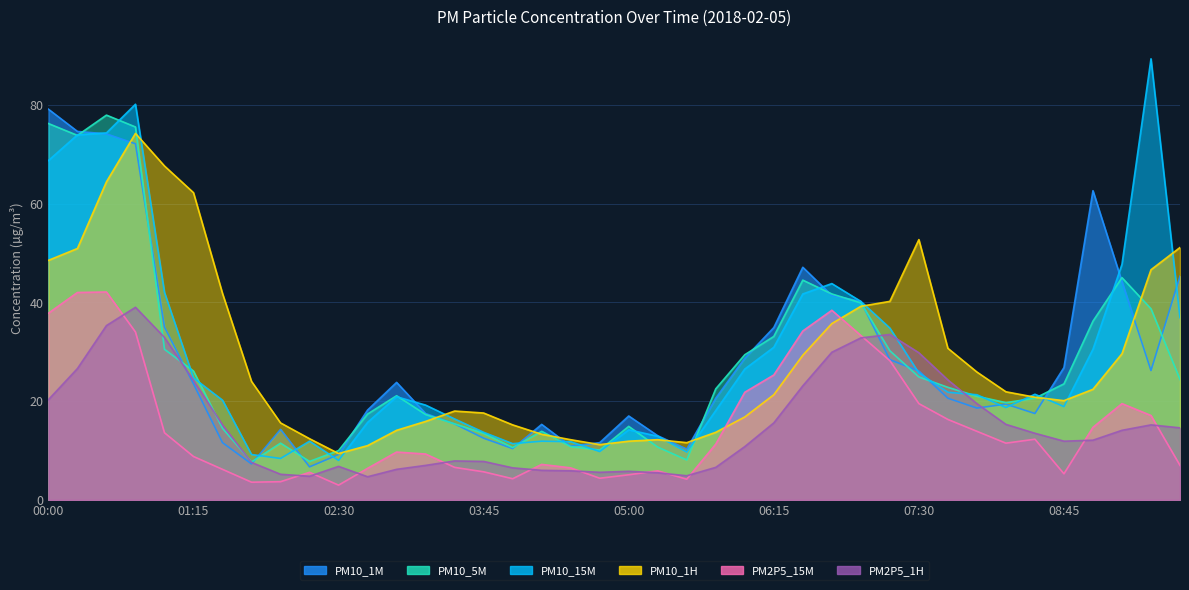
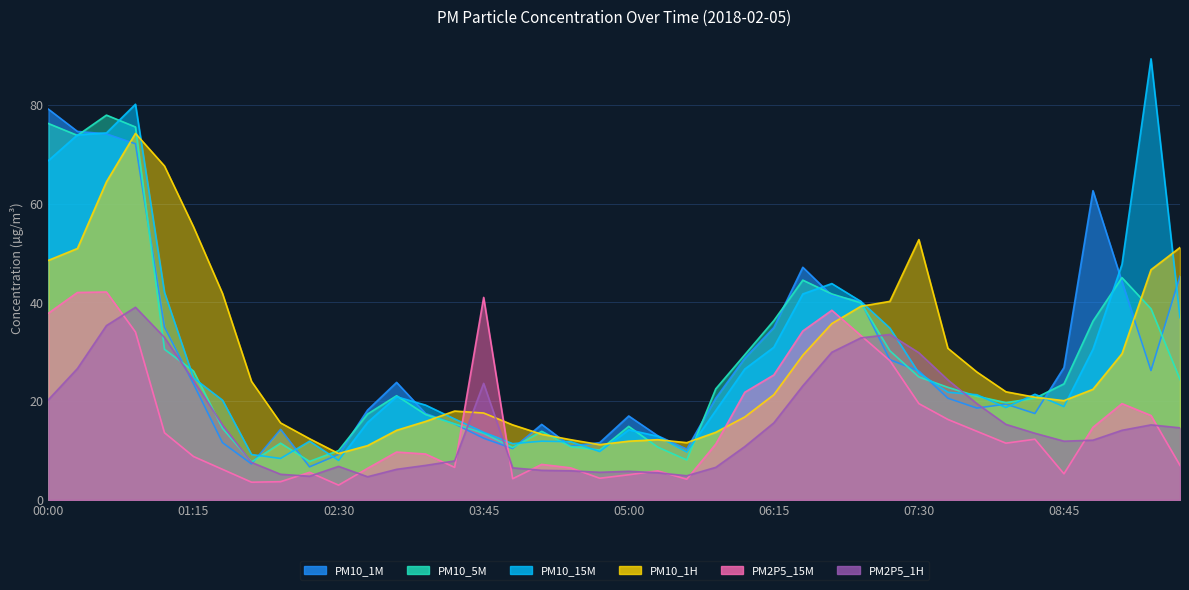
PM10_1H, 01:15: 62 -> 55
PM2P5_15M, 03:45: 6 -> 41
PM2P5_1H, 03:45: 8 -> 24
PM10_5M, 06:15: 33 -> 36
